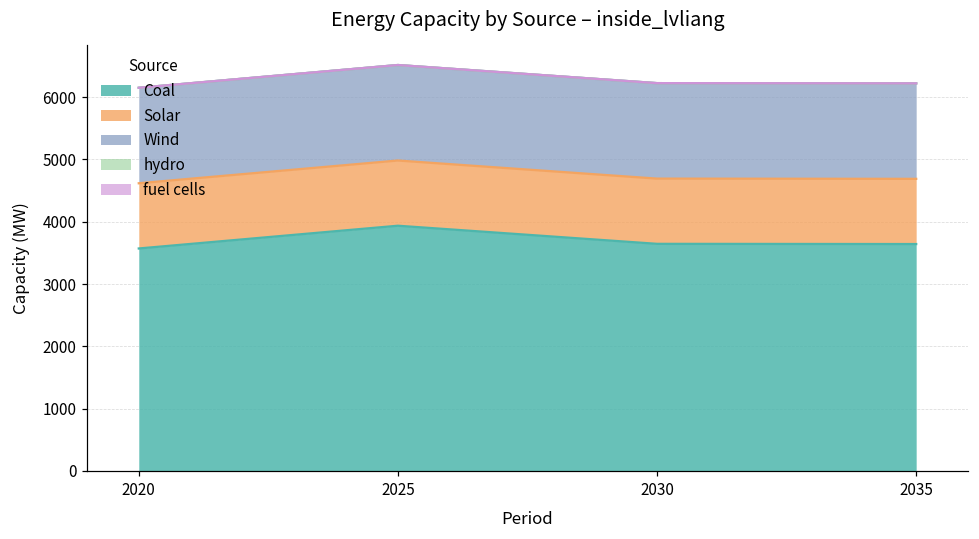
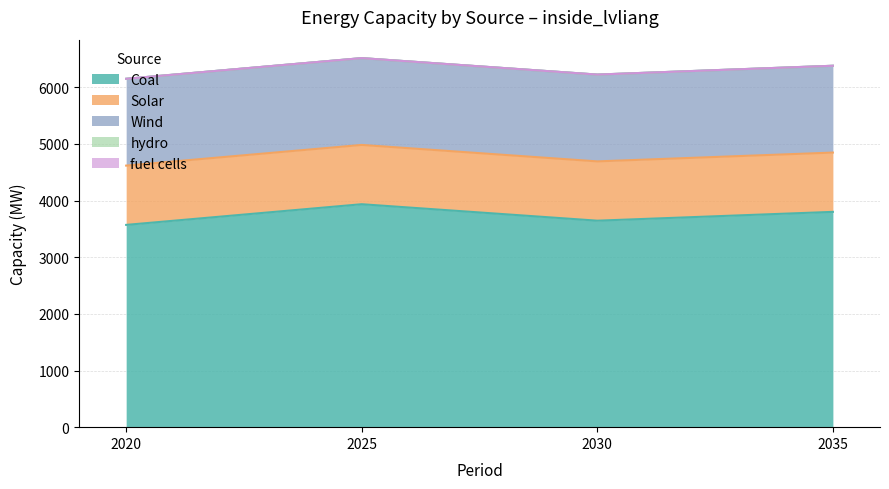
Coal, 2035: 3600 -> 3800
